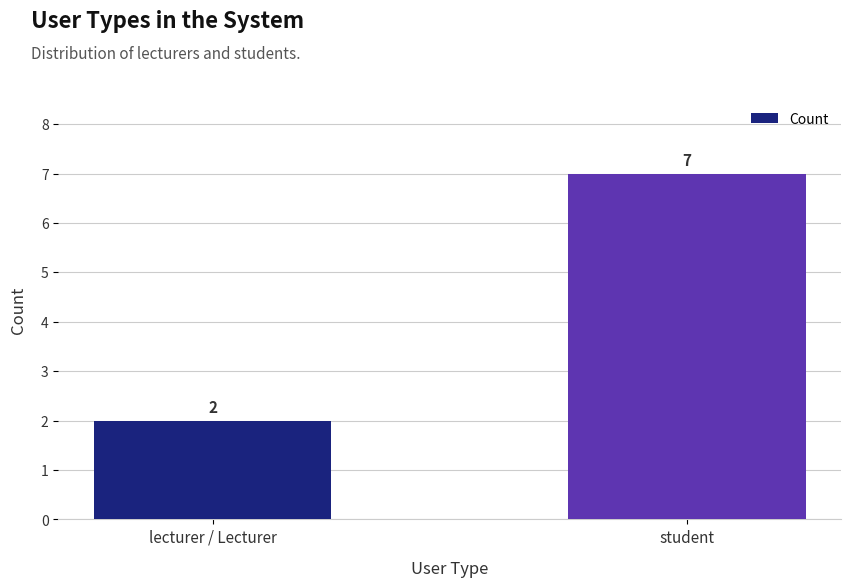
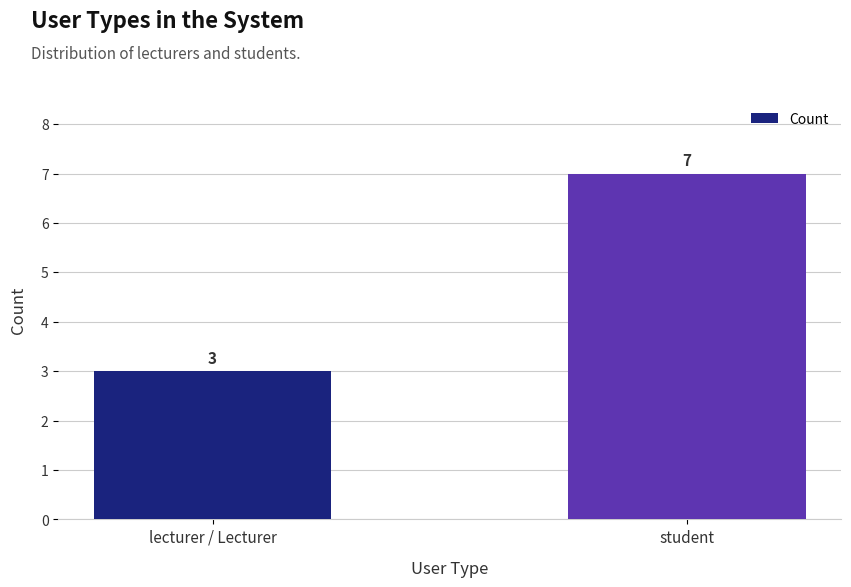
lecturer / Lecturer: 2 -> 3
